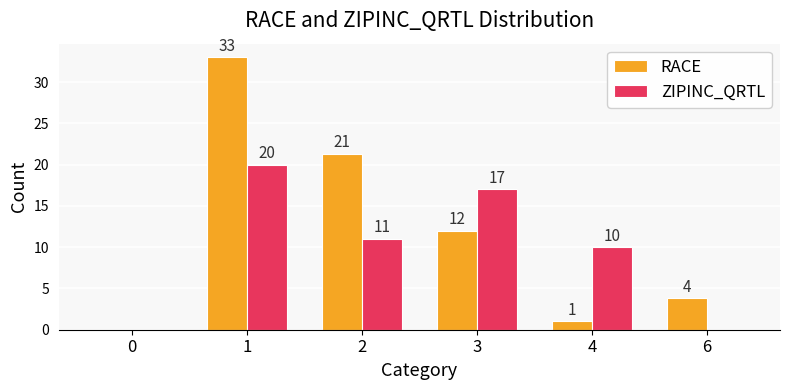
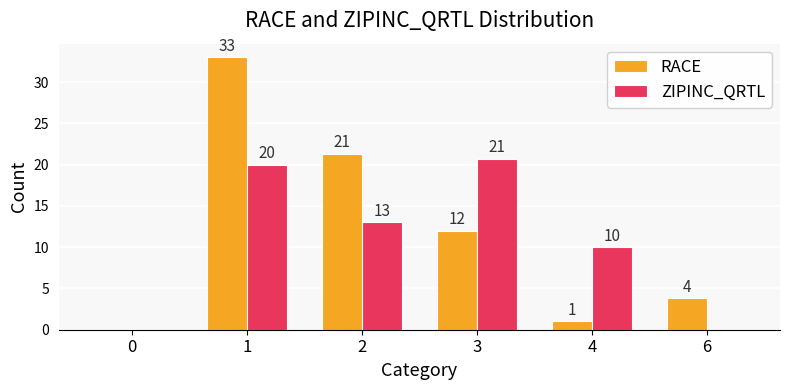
ZIPINC_QRTL, 2: 11 -> 13
ZIPINC_QRTL, 3: 17 -> 21
